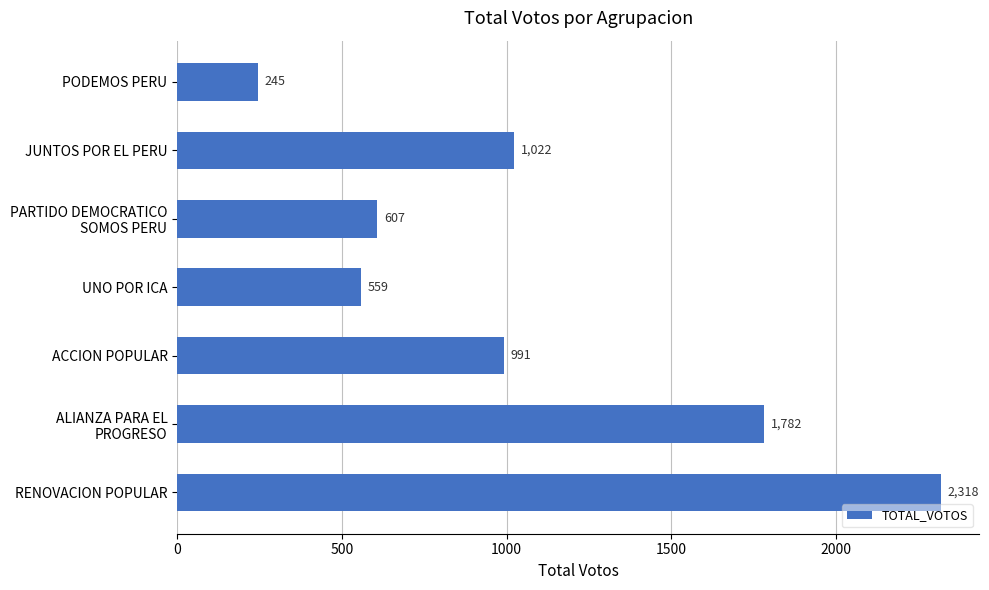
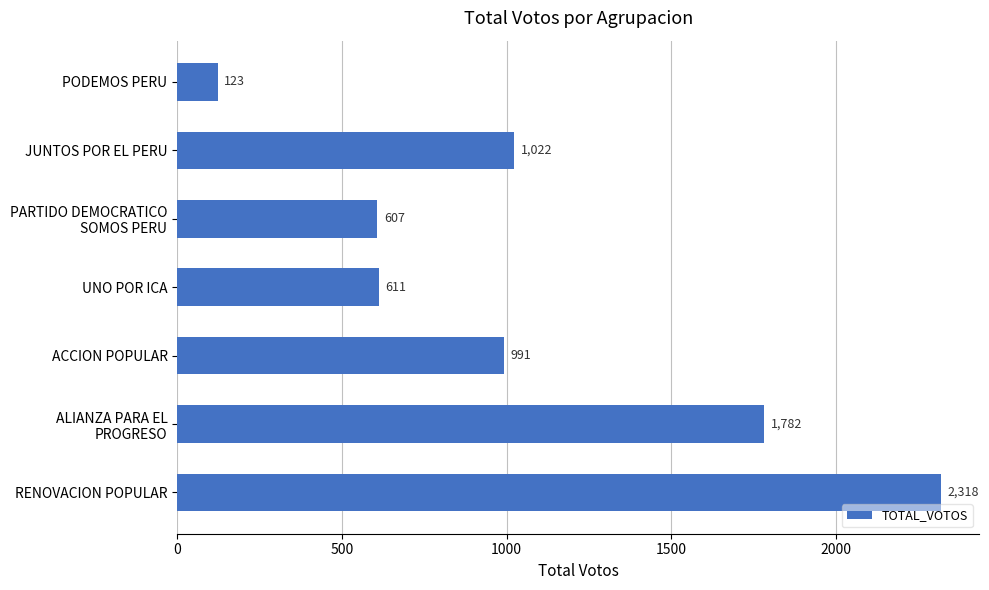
PODEMOS PERU: 245 -> 123
UNO POR ICA: 559 -> 611
